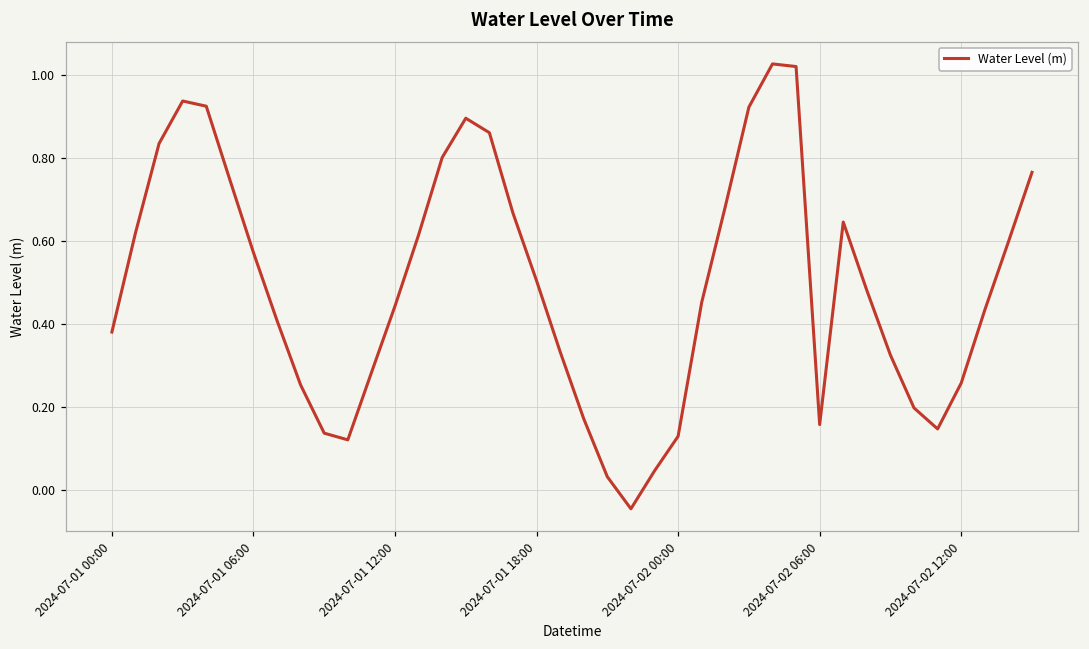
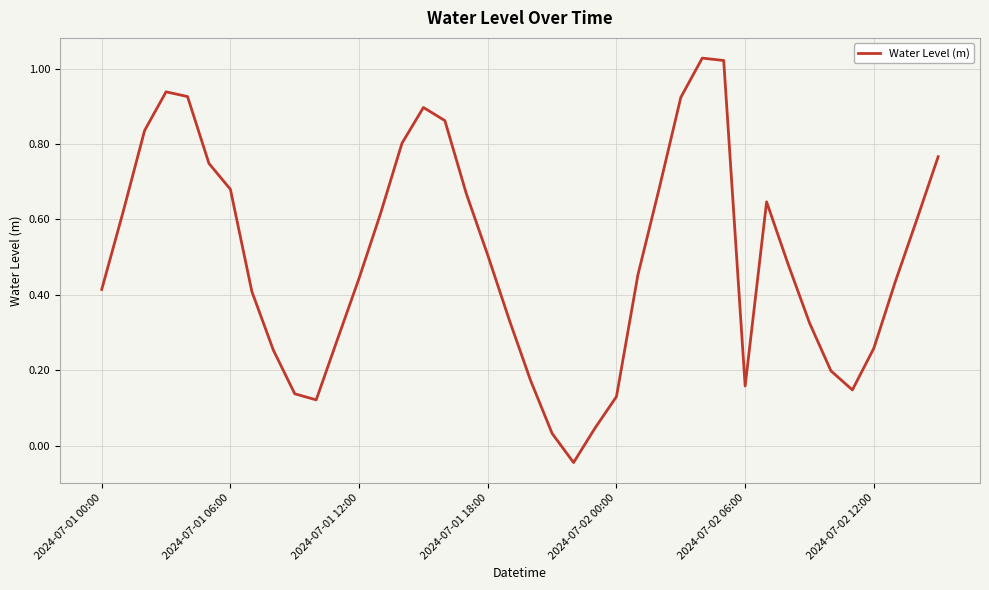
2024-07-01 00:00: 0.38 -> 0.41
2024-07-01 06:00: 0.57 -> 0.68
